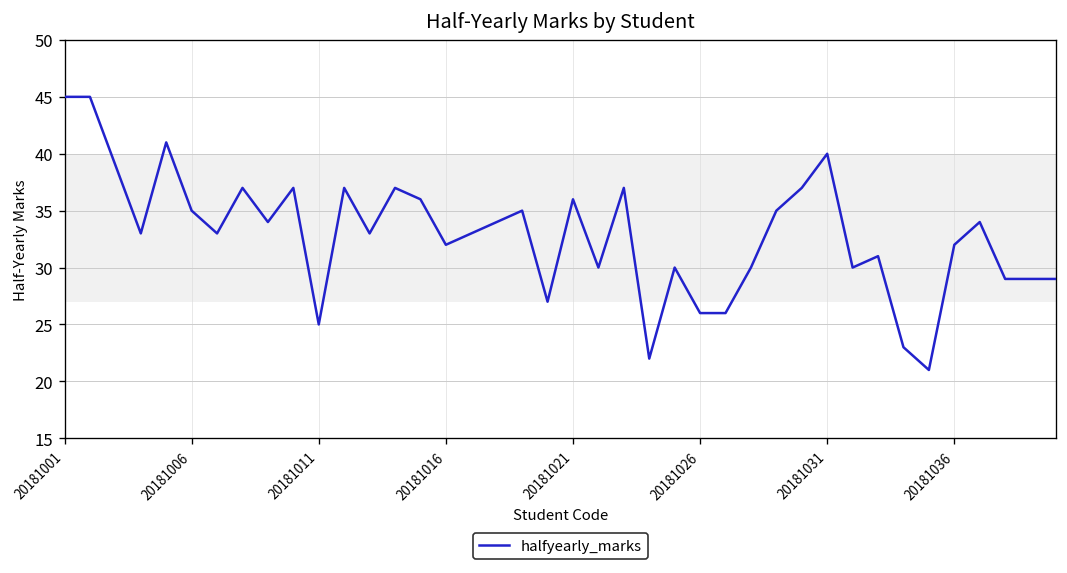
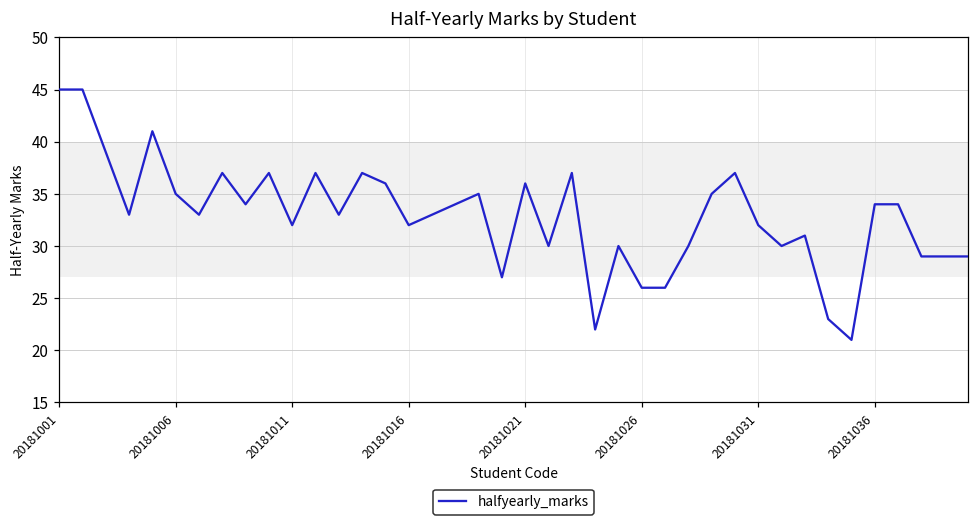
20181011: 25 -> 32
20181031: 40 -> 32
20181036: 32 -> 34
